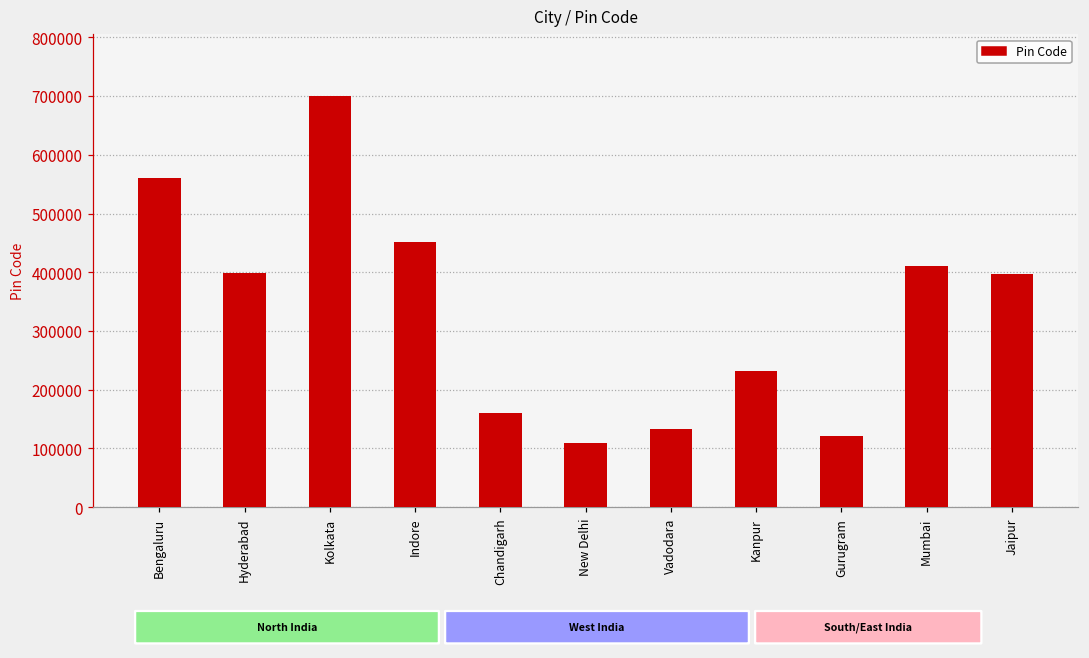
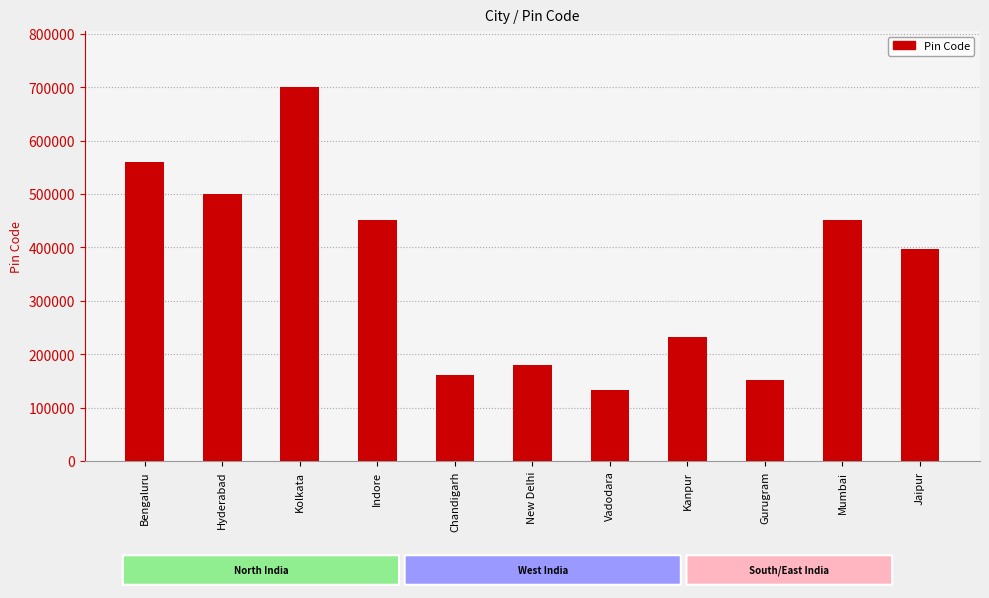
Hyderabad: 400000 -> 500000
New Delhi: 110000 -> 180000
Gurugram: 120000 -> 150000
Mumbai: 410000 -> 450000
